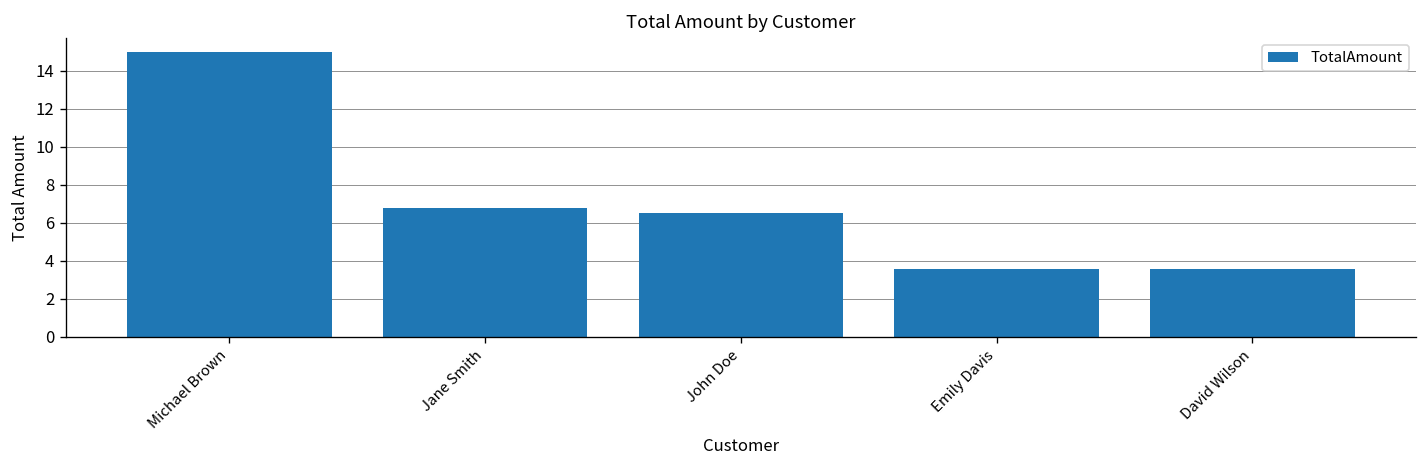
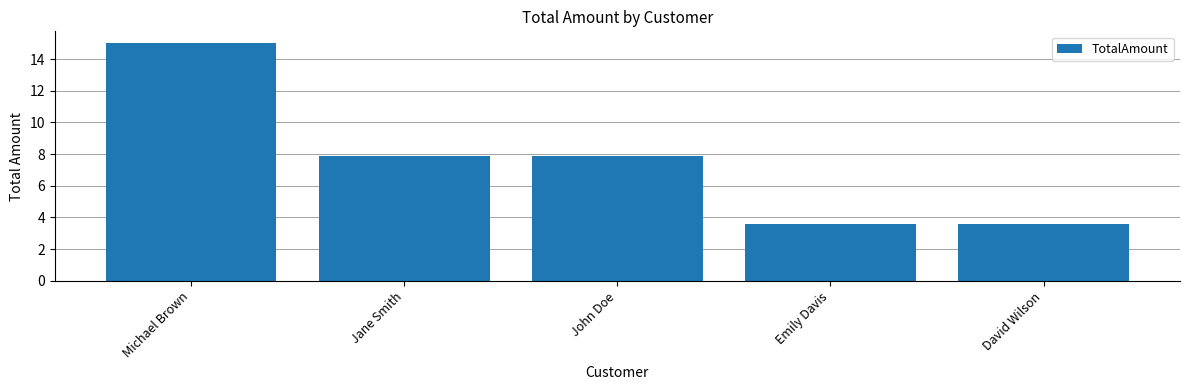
Jane Smith: 6.8 -> 7.9
John Doe: 6.5 -> 7.9
